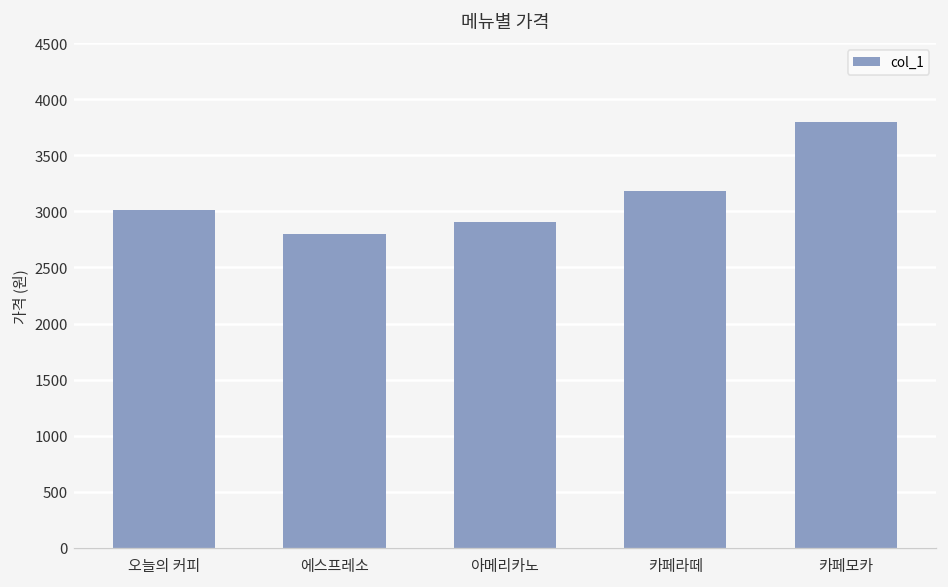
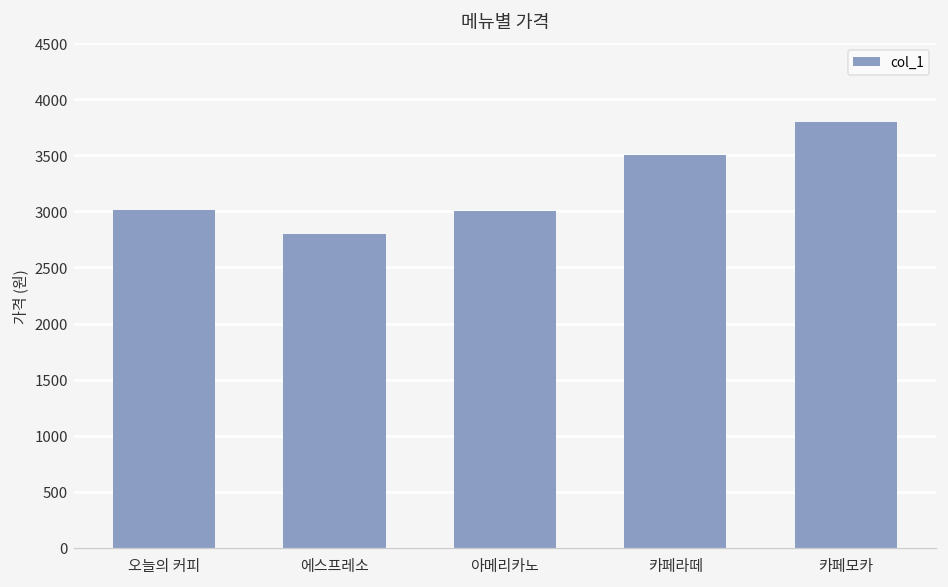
아메리카노: 2900 -> 3000
카페라떼: 3200 -> 3500
